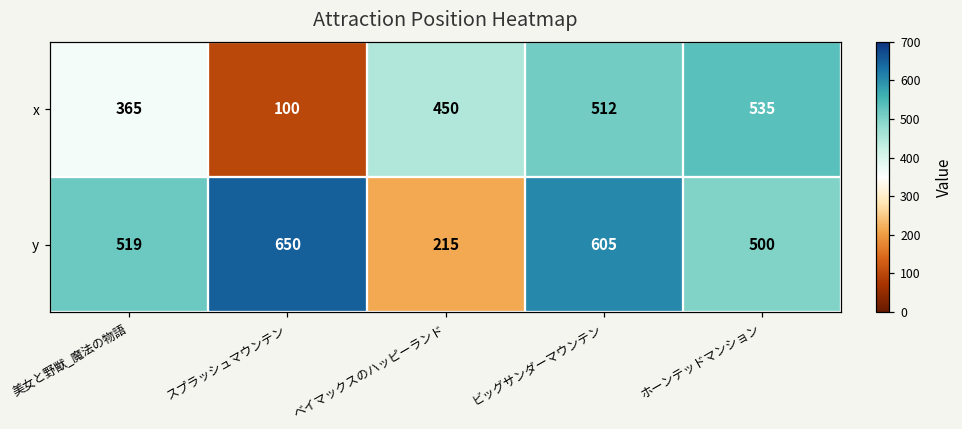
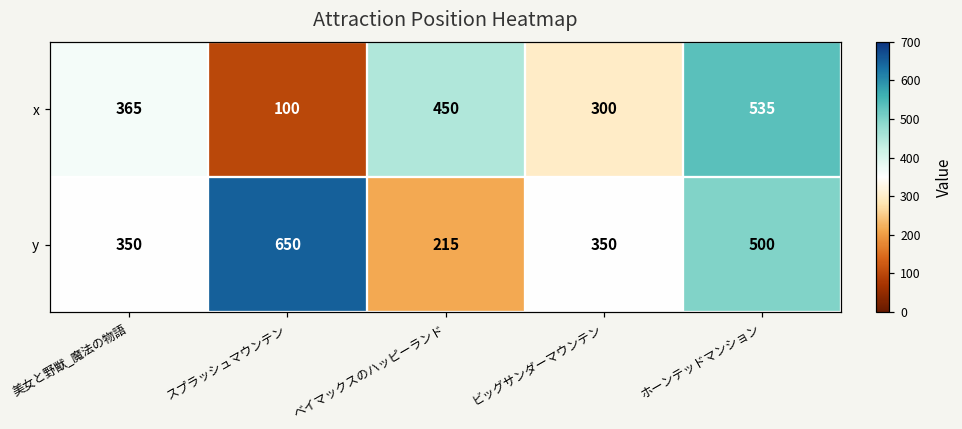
x, ビッグサンダーマウンテン: 512 -> 300
y, 美女と野獣_魔法の物語: 519 -> 350
y, ビッグサンダーマウンテン: 605 -> 350
